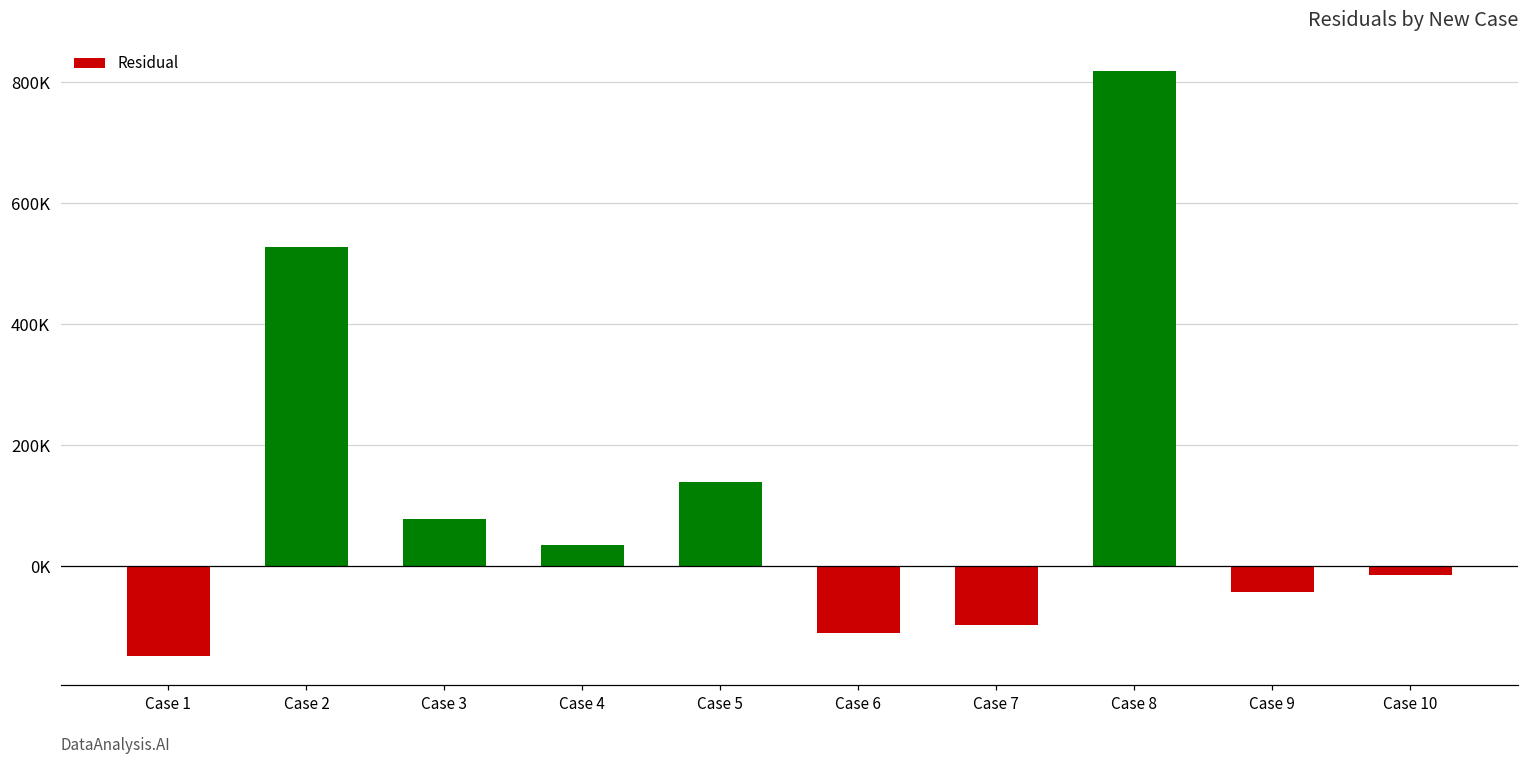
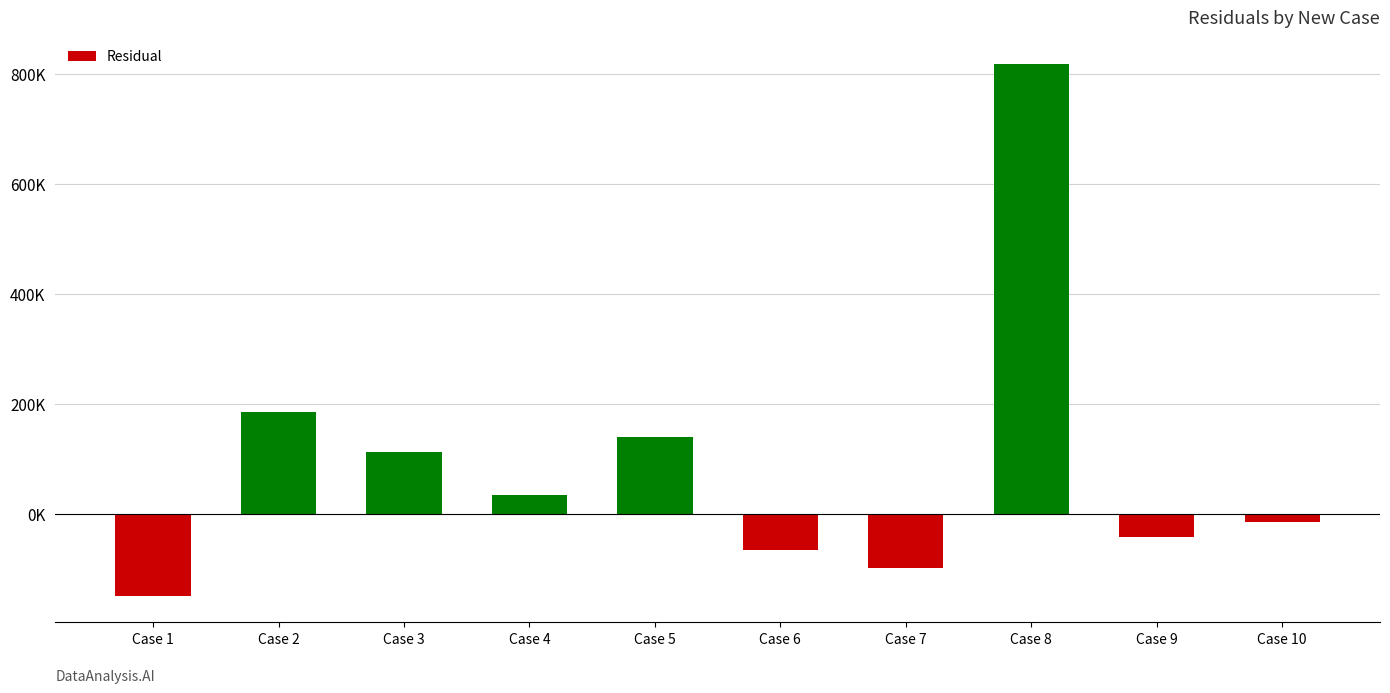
Case 2: 530000 -> 190000
Case 3: 80000 -> 110000
Case 6: -110000 -> -60000
